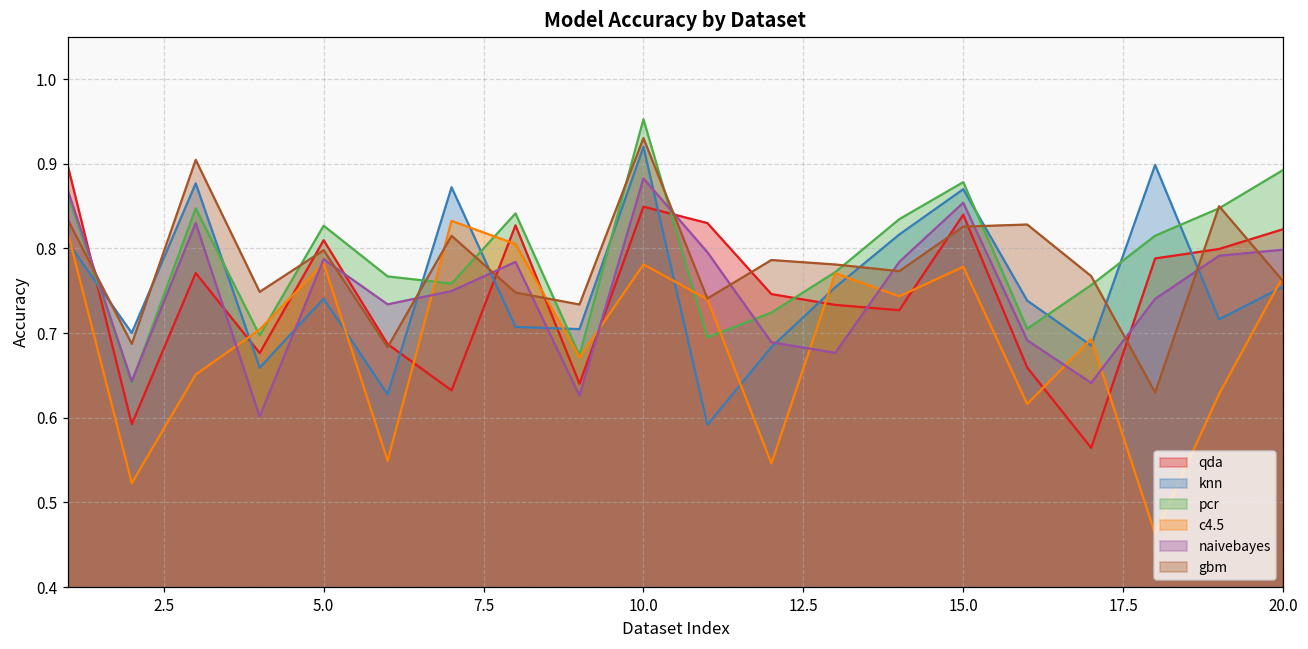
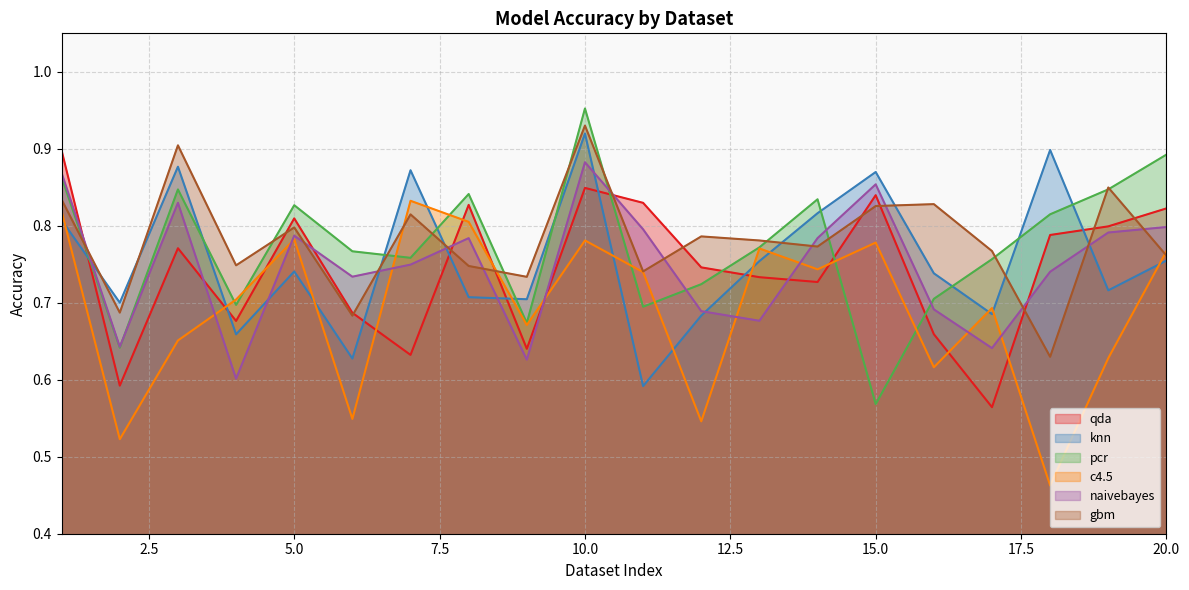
pcr, 15.0: 0.88 -> 0.57
